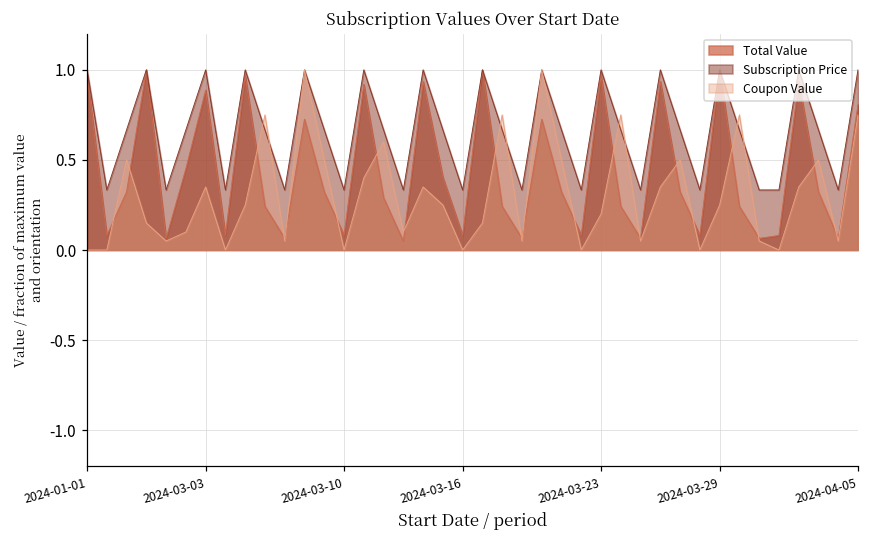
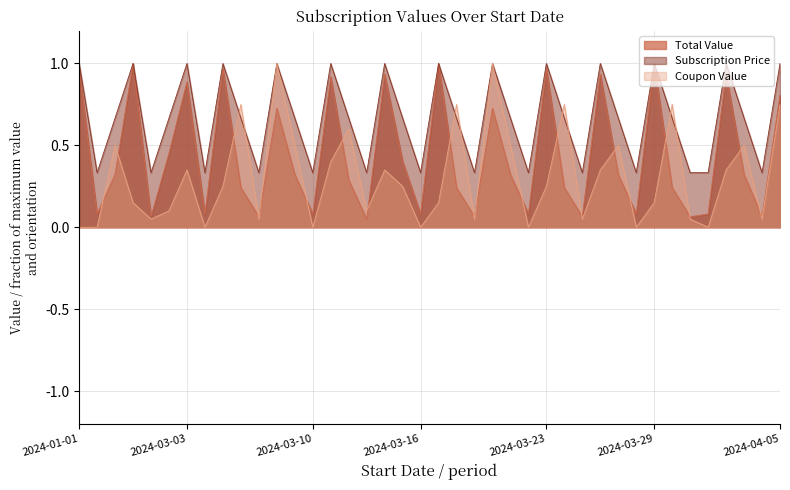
Coupon Value, 2024-03-23: 0.20 -> 0.25
Coupon Value, 2024-03-29: 0.25 -> 0.15
